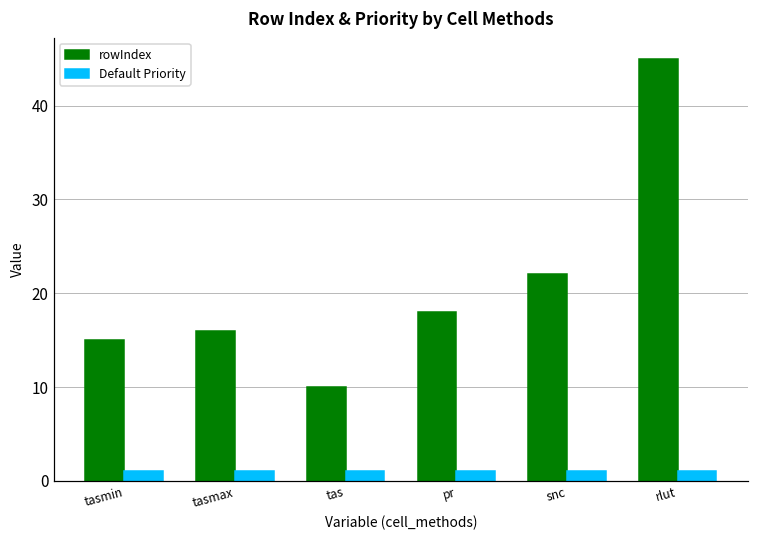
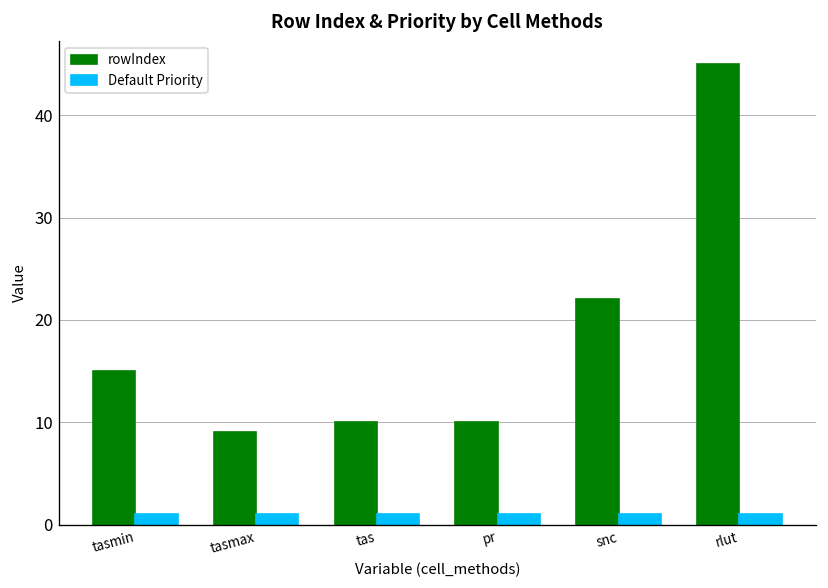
rowIndex, tasmax: 16 -> 9
rowIndex, pr: 18 -> 10
